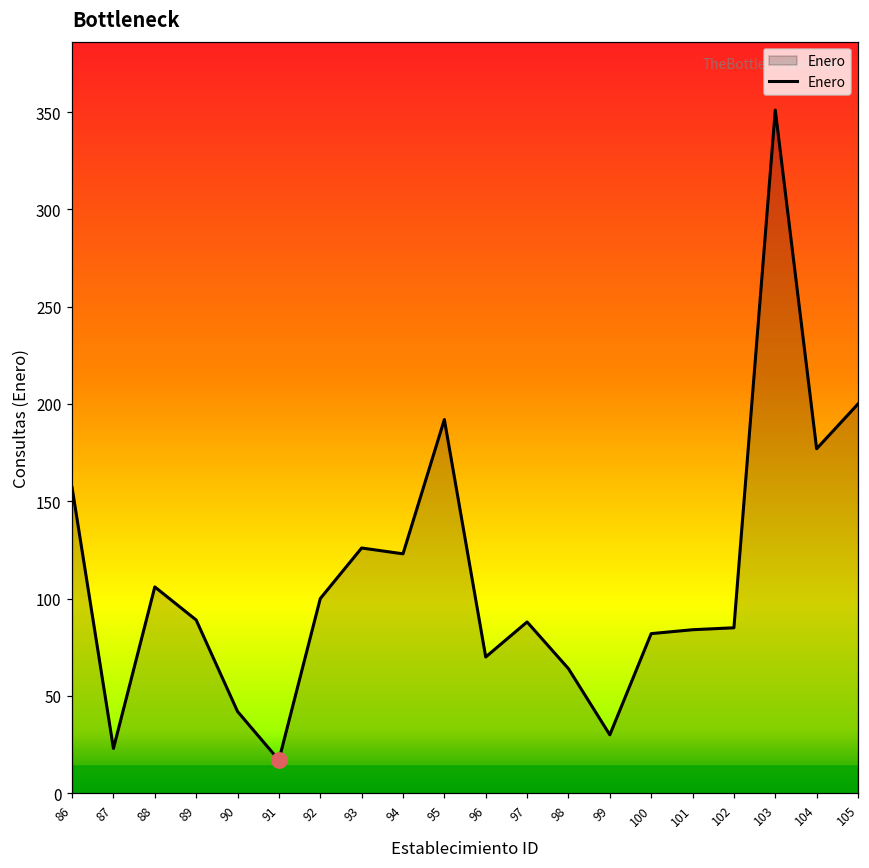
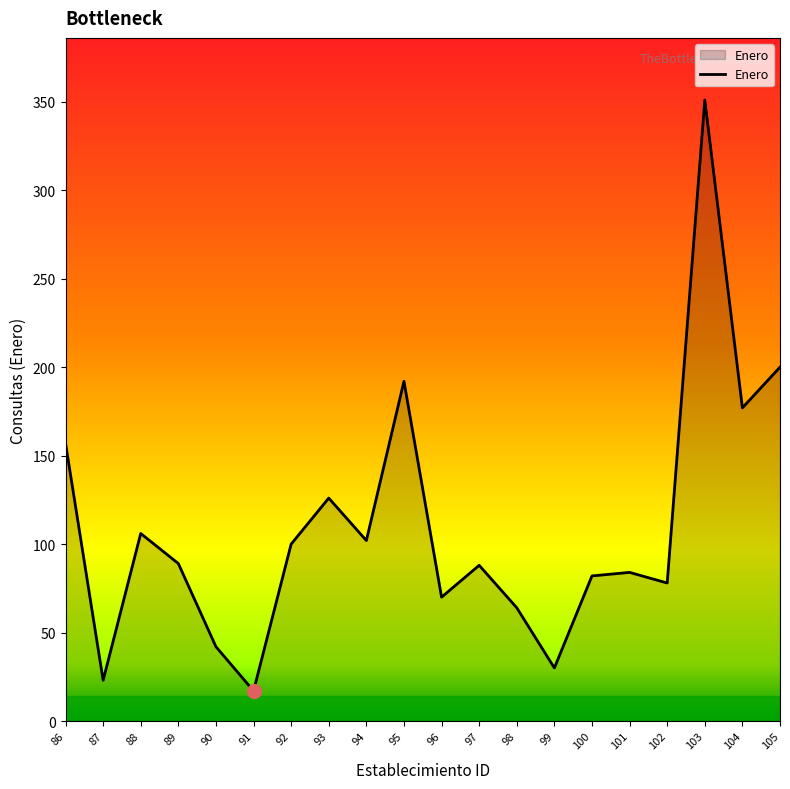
Enero, 94: 123 -> 102
Enero, 102: 85 -> 78
